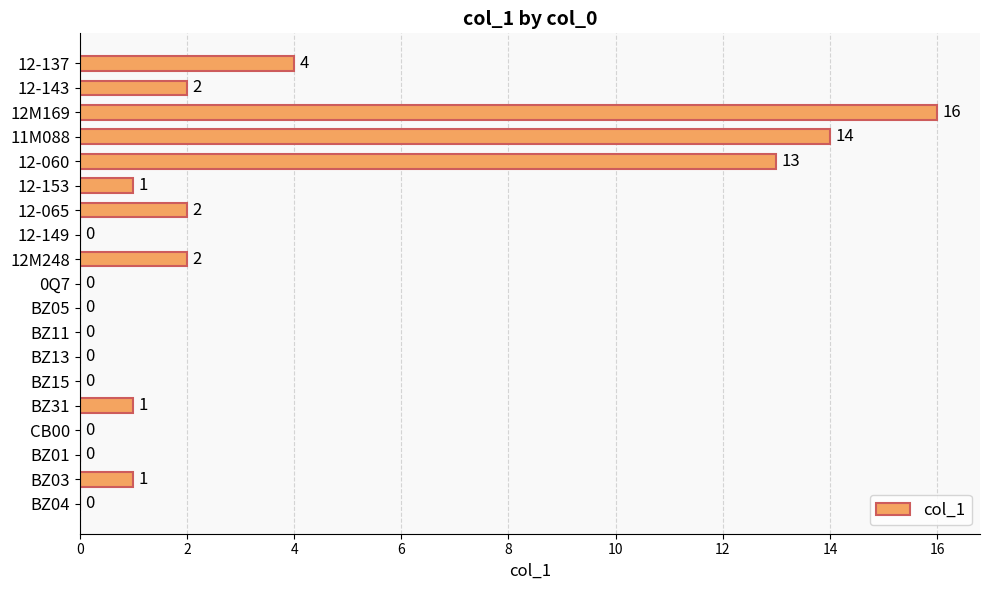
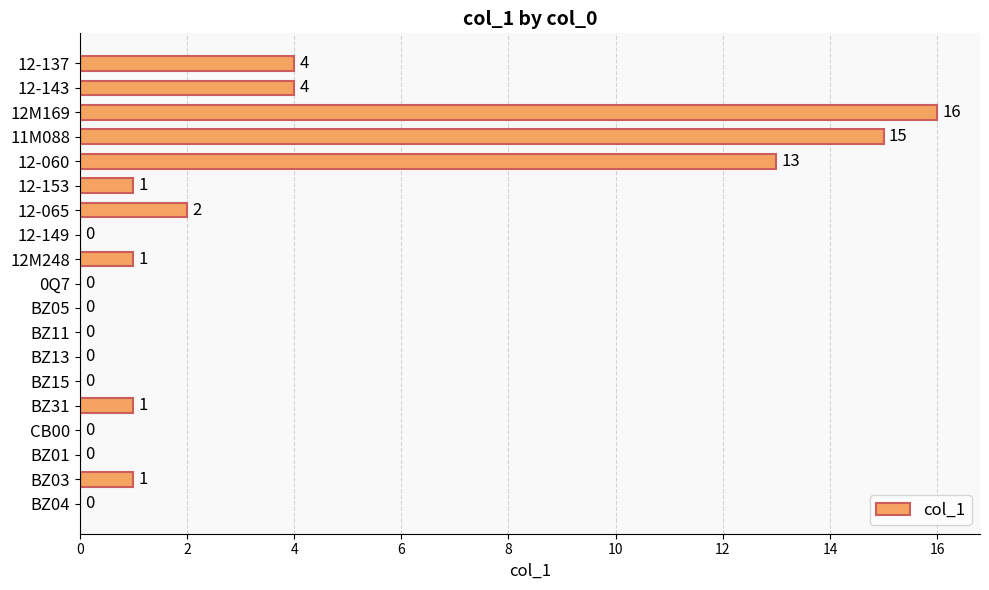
12-143: 2 -> 4
11M088: 14 -> 15
12M248: 2 -> 1
